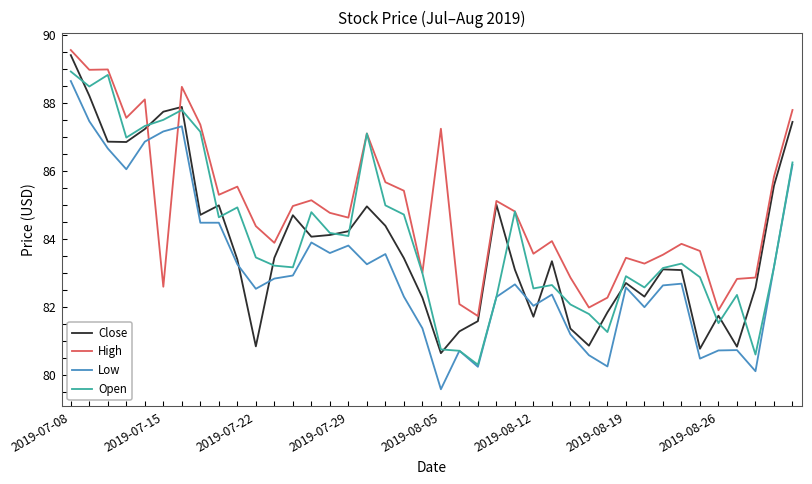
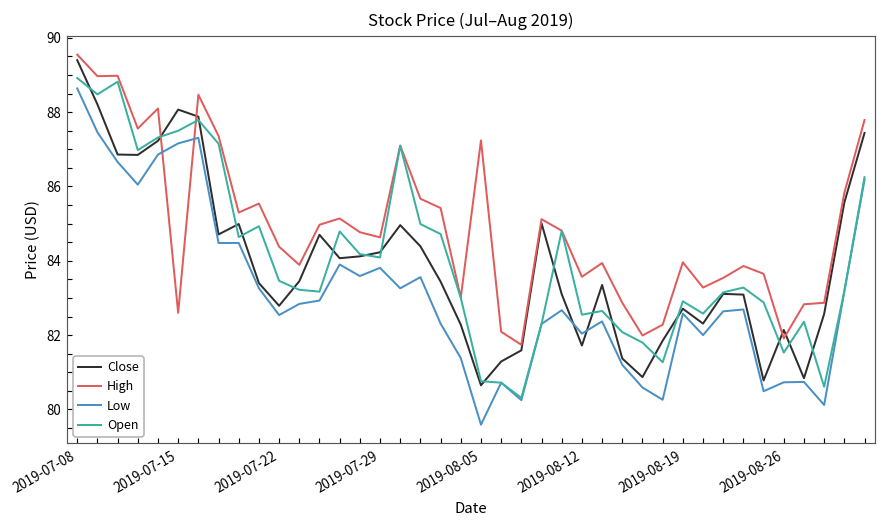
Close, 2019-07-15: 87.7 -> 88.1
Close, 2019-07-22: 80.9 -> 82.8
High, 2019-08-19: 83.5 -> 84.0
Close, 2019-08-26: 81.8 -> 82.1
